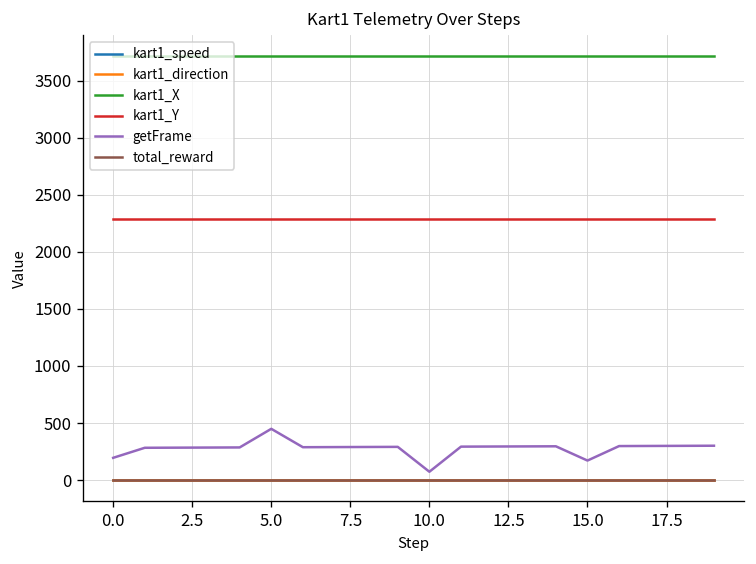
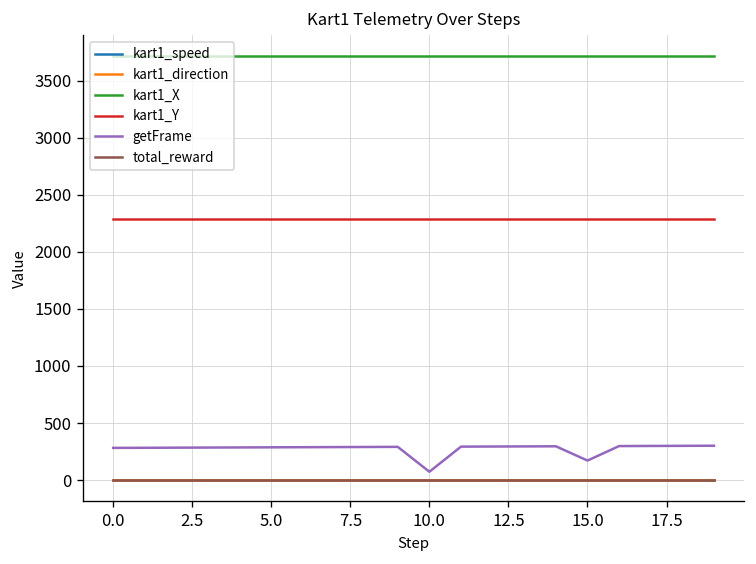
getFrame, 0.0: 200 -> 300
getFrame, 5.0: 400 -> 300
